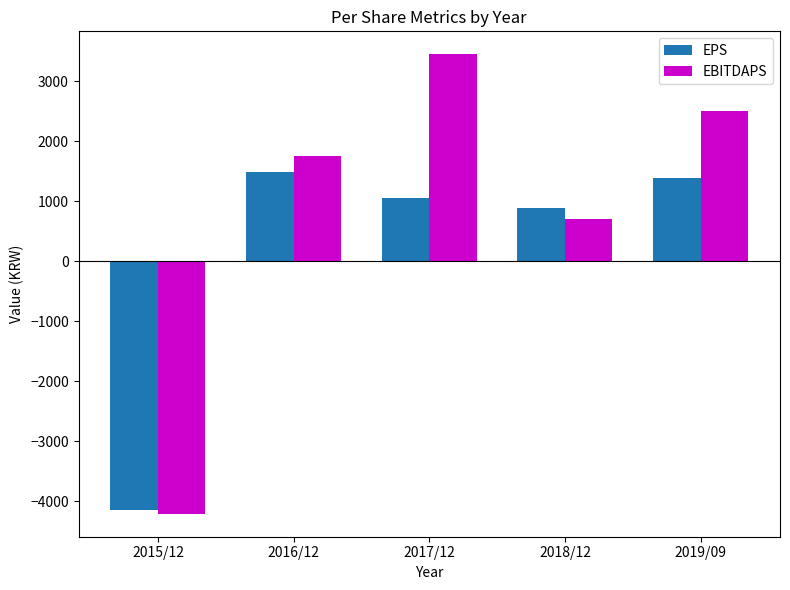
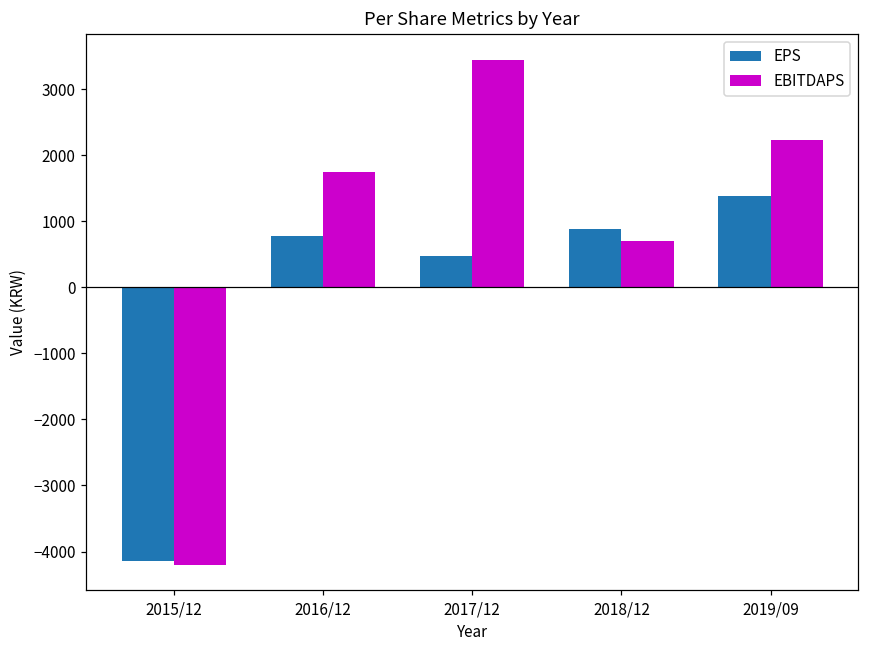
EPS, 2016/12: 1500 -> 800
EPS, 2017/12: 1100 -> 500
EBITDAPS, 2019/09: 2500 -> 2200
